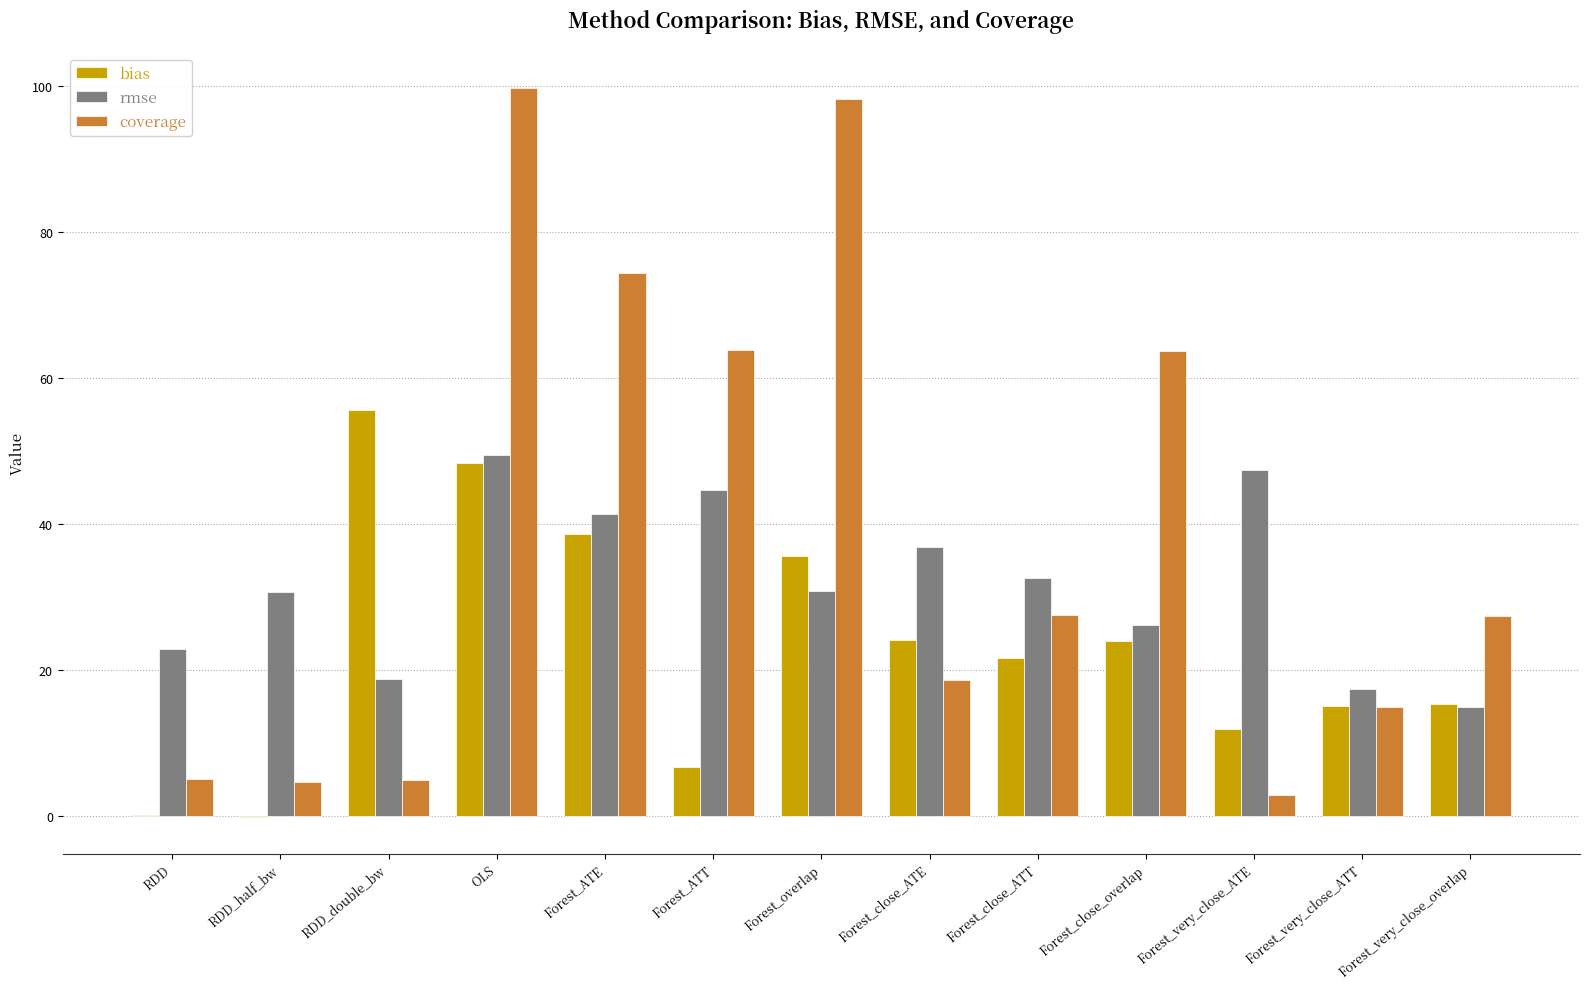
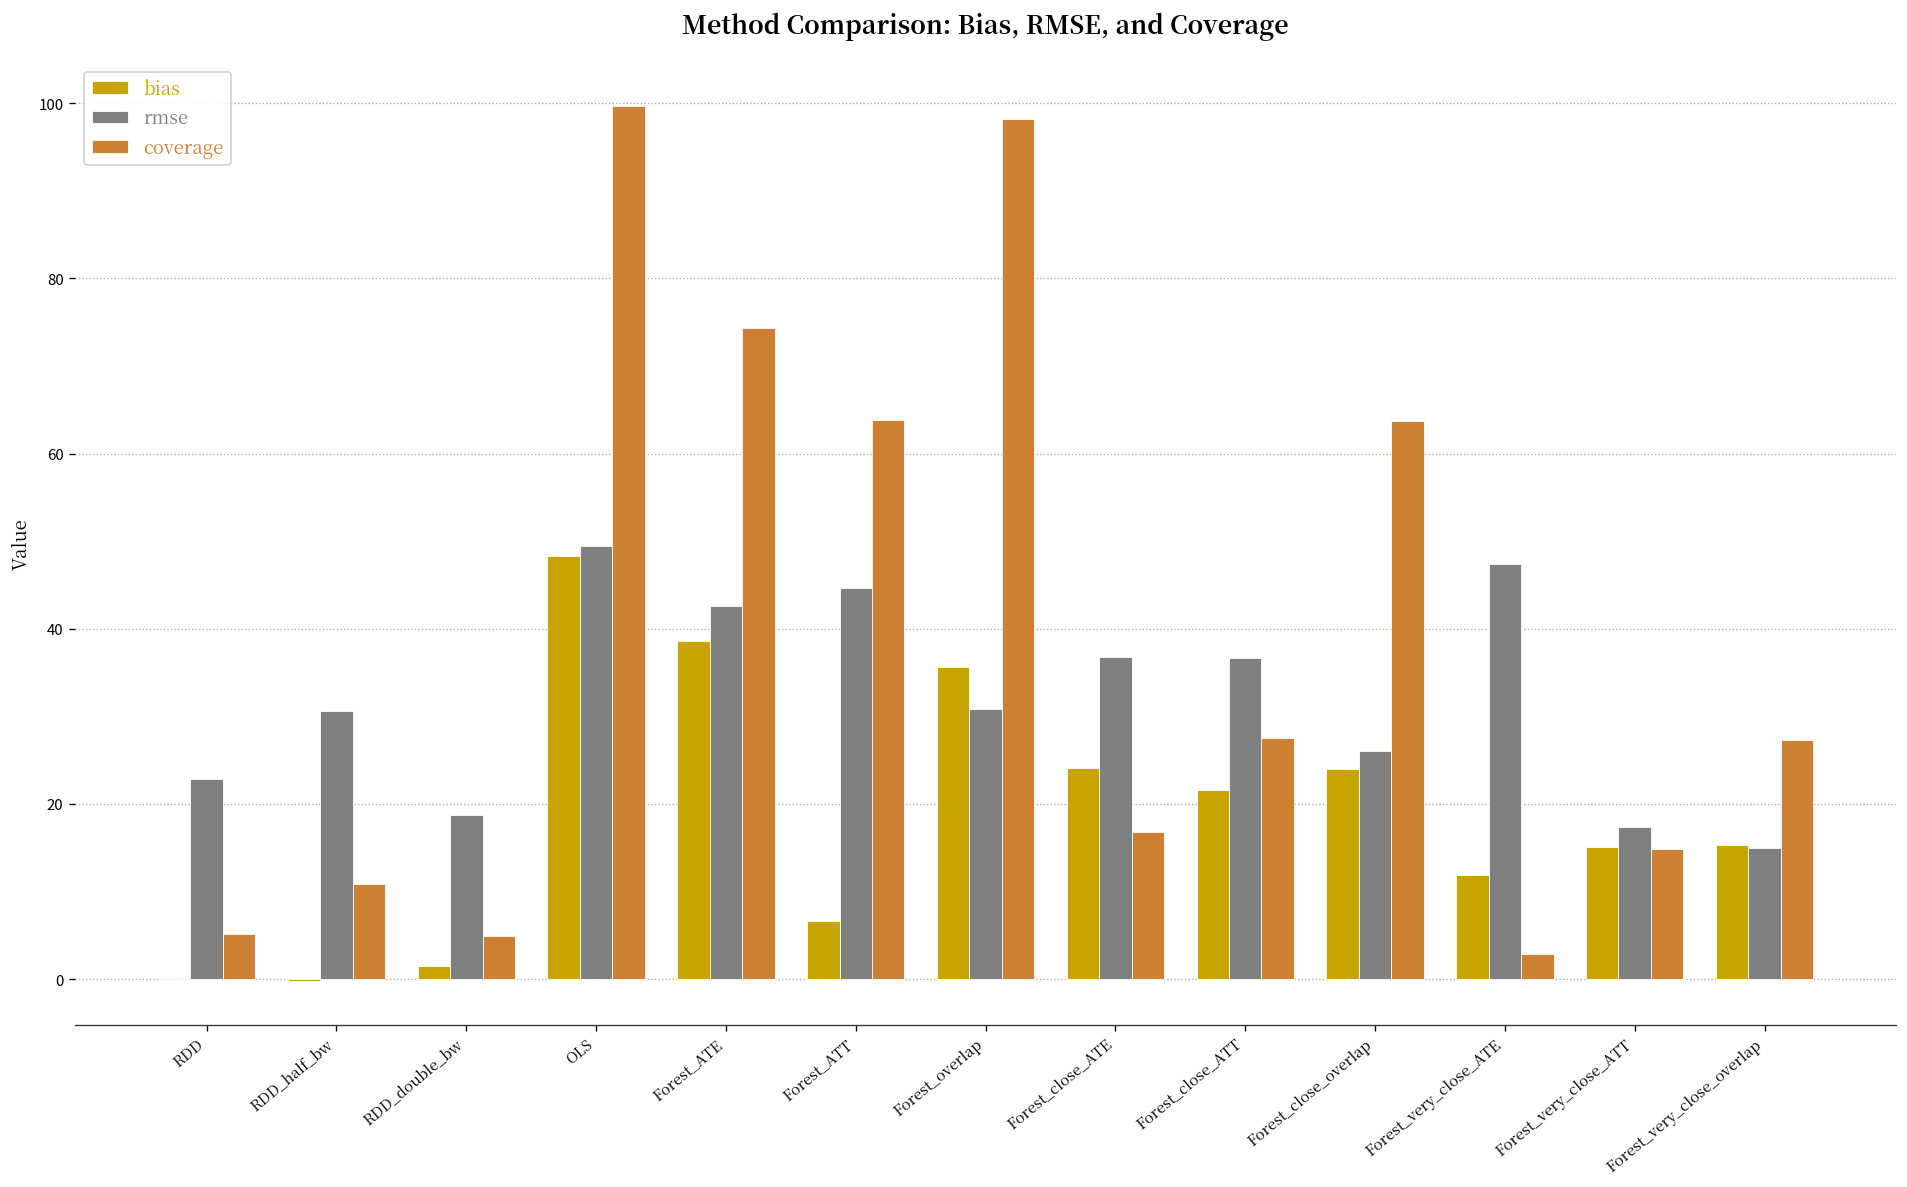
coverage, RDD_half_bw: 5 -> 11
bias, RDD_double_bw: 56 -> 1
rmse, Forest_ATE: 41 -> 43
coverage, Forest_close_ATE: 19 -> 17
rmse, Forest_close_ATT: 33 -> 37
